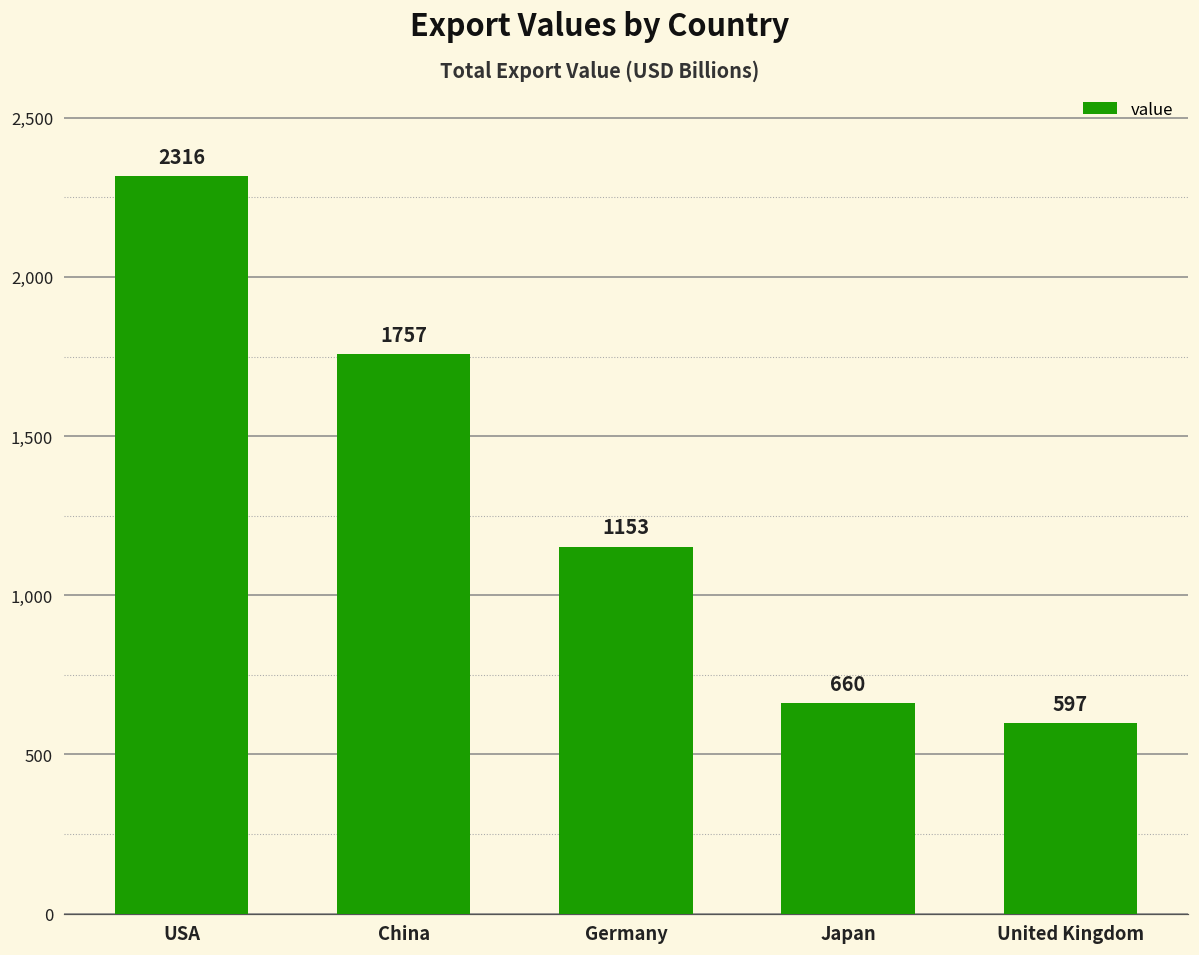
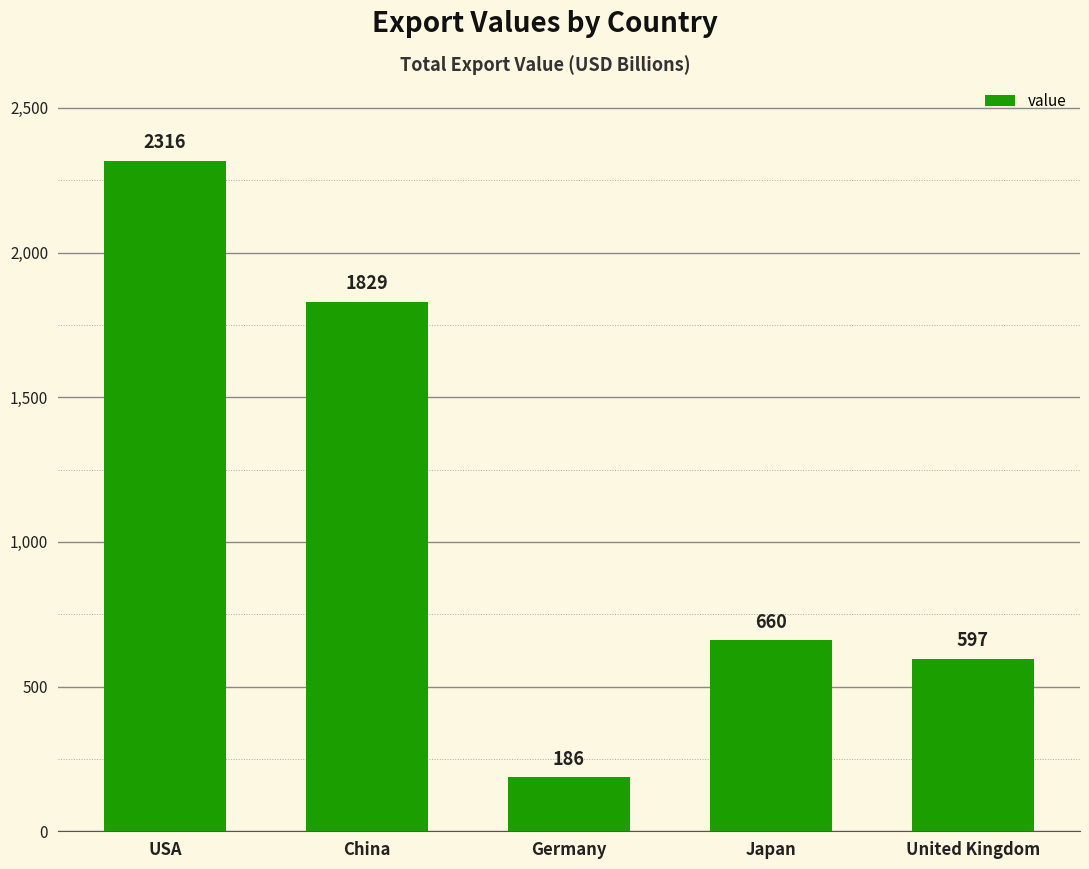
China: 1757 -> 1829
Germany: 1153 -> 186
